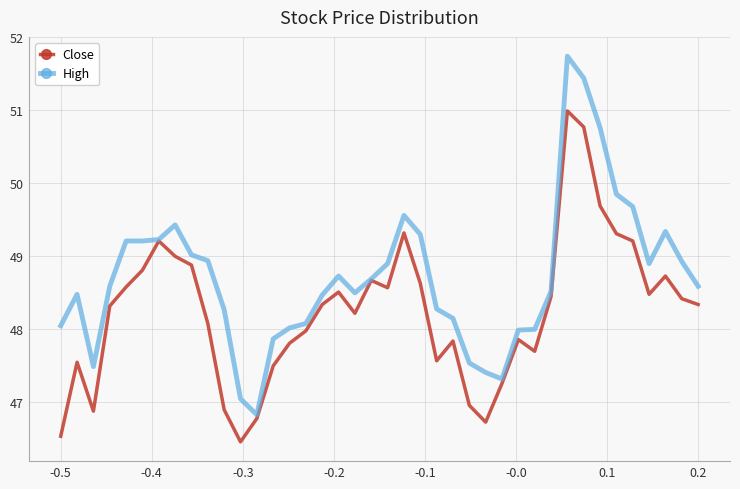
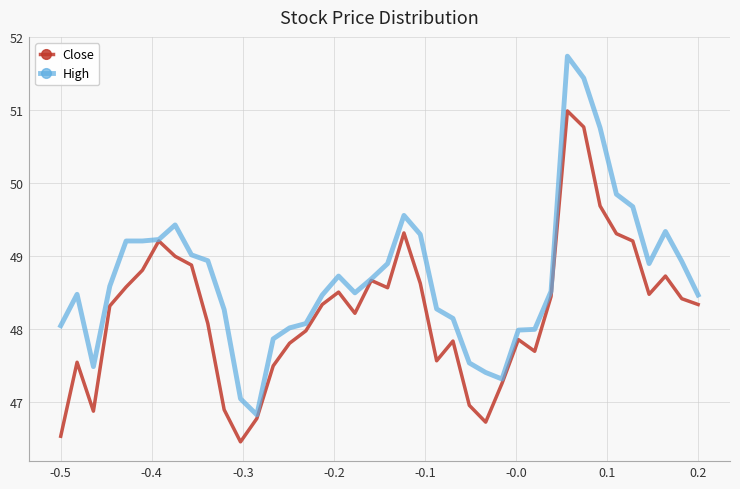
High, 0.2: 48.6 -> 48.5
